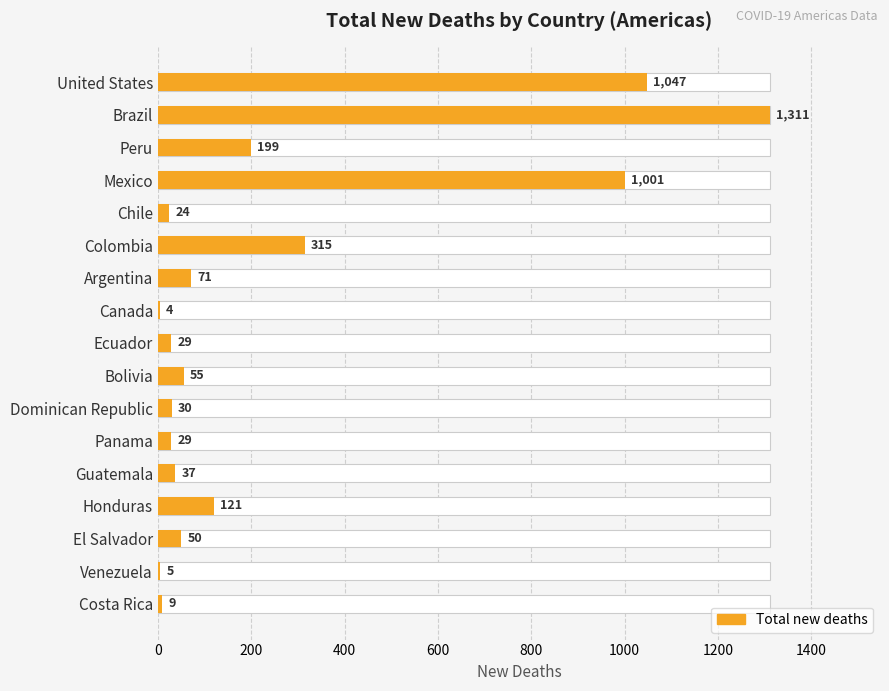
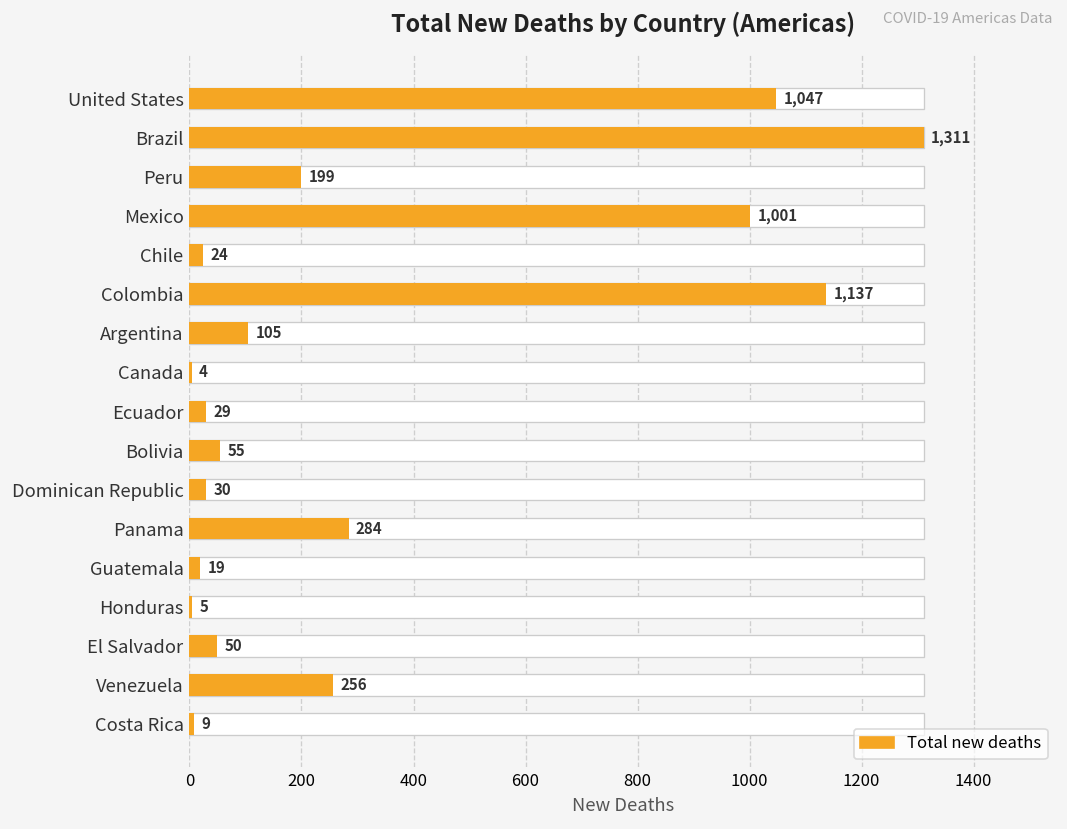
Total new deaths, Colombia: 315 -> 1,137
Total new deaths, Argentina: 71 -> 105
Total new deaths, Panama: 29 -> 284
Total new deaths, Guatemala: 37 -> 19
Total new deaths, Honduras: 121 -> 5
Total new deaths, Venezuela: 5 -> 256
